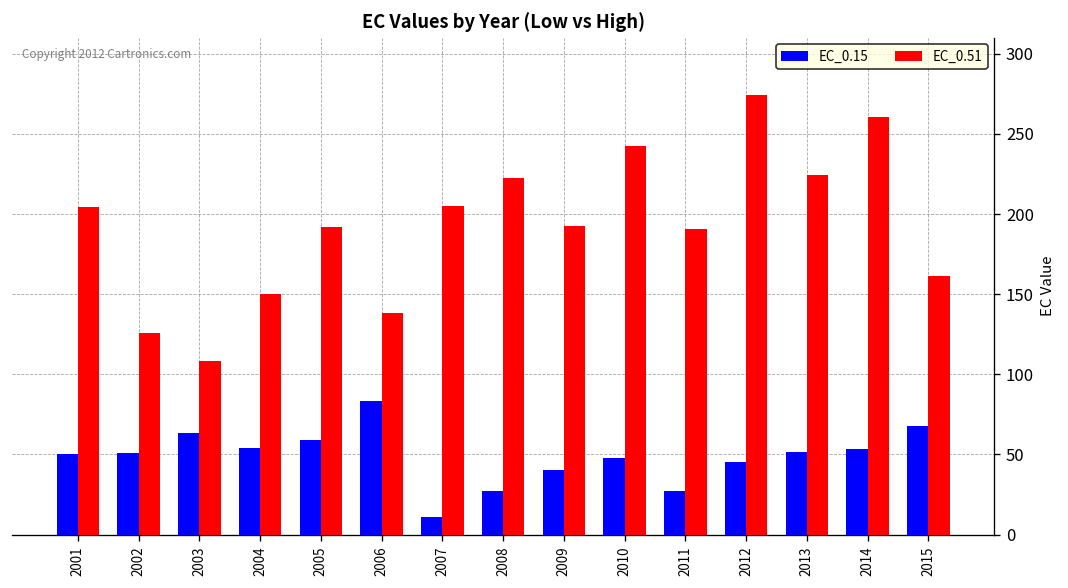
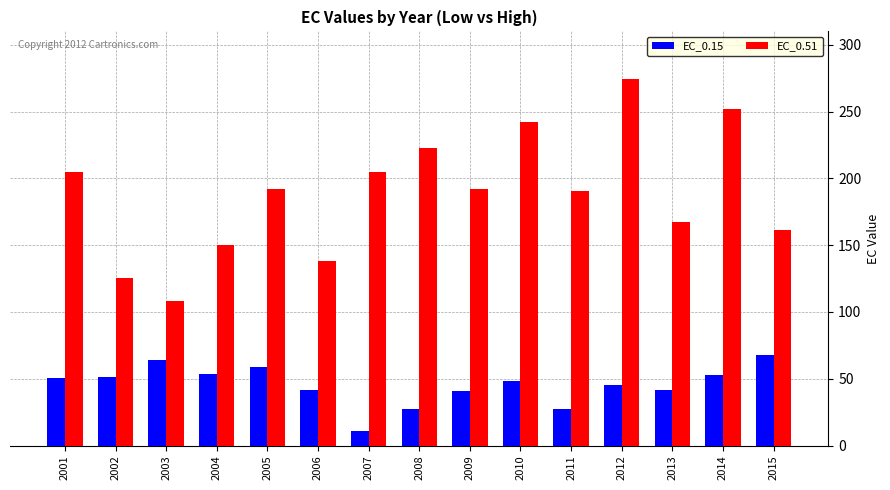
EC_0.15, 2006: 83 -> 42
EC_0.15, 2013: 51 -> 42
EC_0.51, 2013: 224 -> 168
EC_0.51, 2014: 260 -> 252
